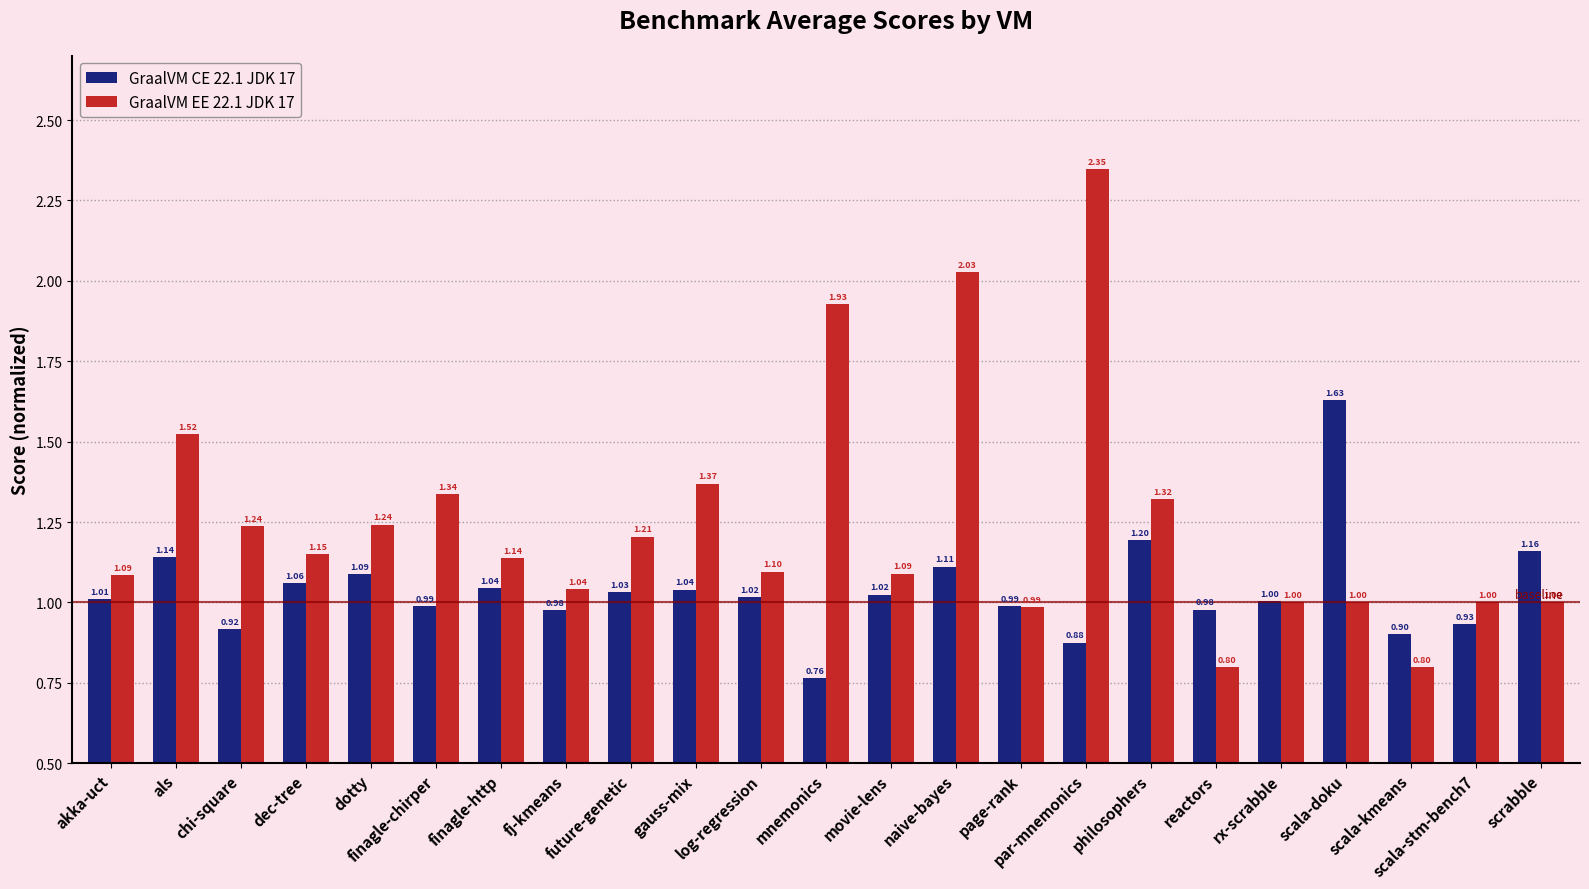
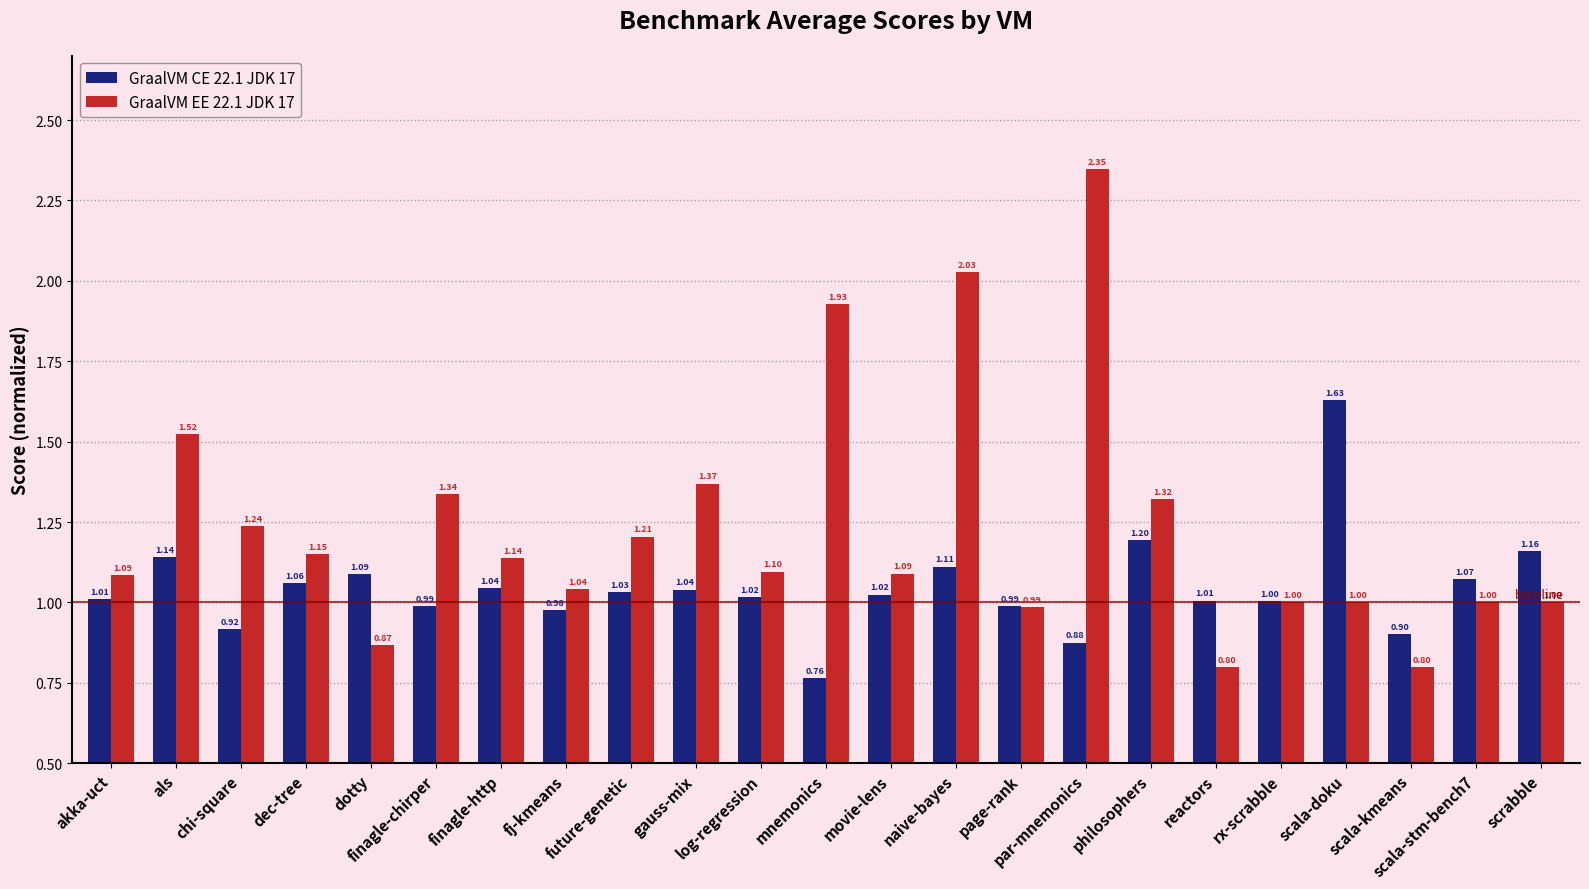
GraalVM EE 22.1 JDK 17, dotty: 1.24 -> 0.87
GraalVM CE 22.1 JDK 17, reactors: 0.98 -> 1.01
GraalVM CE 22.1 JDK 17, scala-stm-bench7: 0.93 -> 1.07
